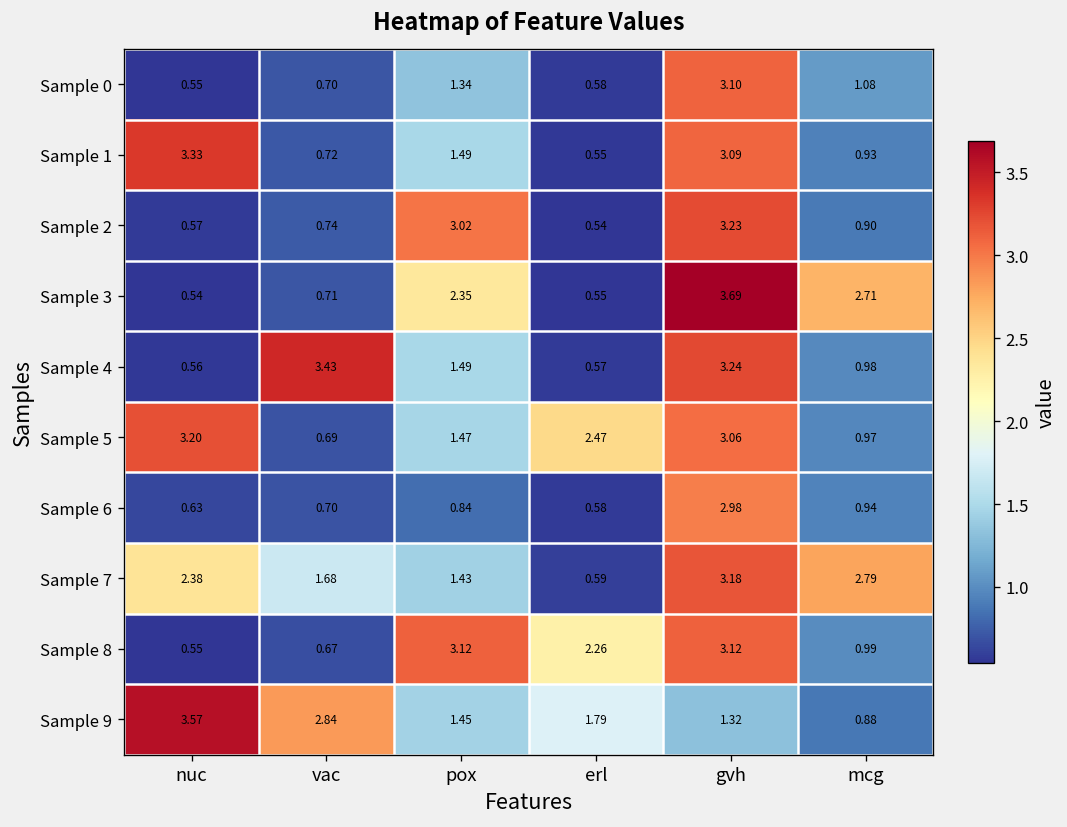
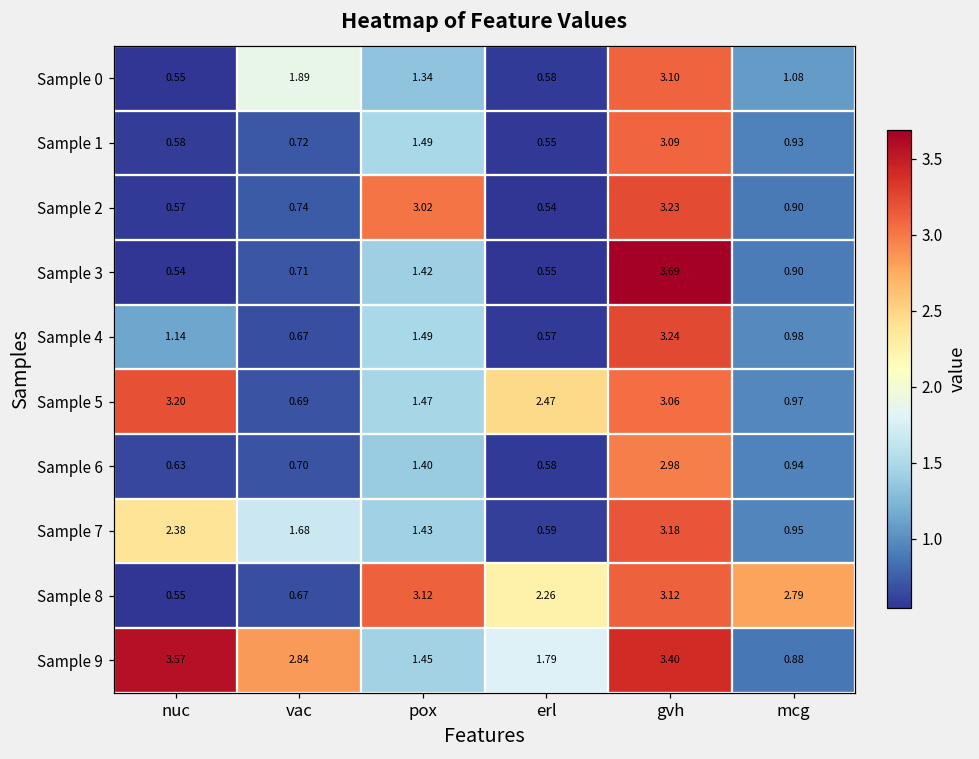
Sample 0, vac: 0.70 -> 1.89
Sample 1, nuc: 3.33 -> 0.58
Sample 3, pox: 2.35 -> 1.42
Sample 3, mcg: 2.71 -> 0.90
Sample 4, nuc: 0.56 -> 1.14
Sample 4, vac: 3.43 -> 0.67
Sample 6, pox: 0.84 -> 1.40
Sample 7, mcg: 2.79 -> 0.95
Sample 8, mcg: 0.99 -> 2.79
Sample 9, gvh: 1.32 -> 3.40
